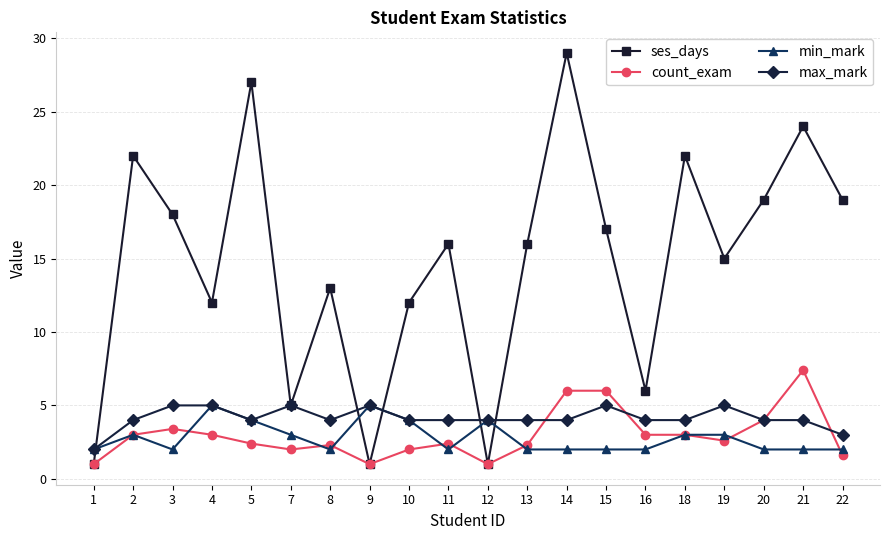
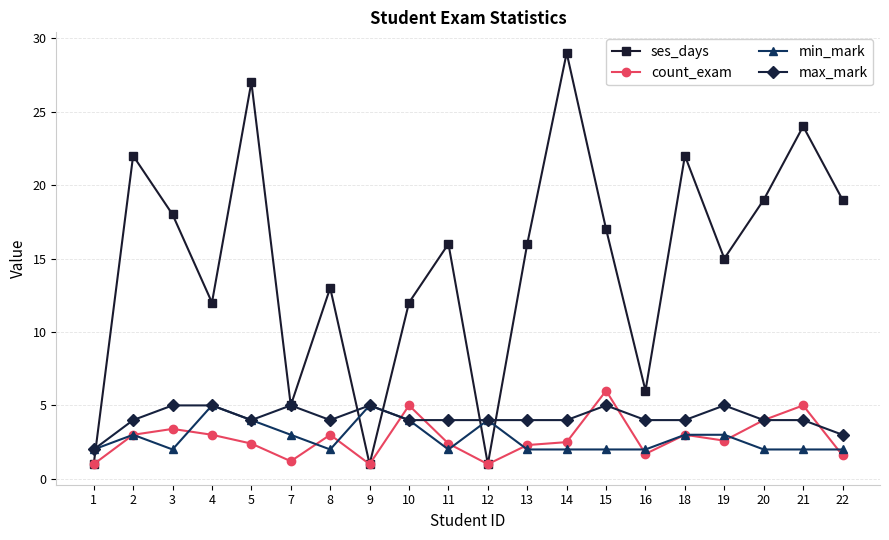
count_exam, 7: 2.0 -> 1.2
count_exam, 8: 2.3 -> 3.0
count_exam, 10: 2 -> 5
count_exam, 14: 6.0 -> 2.5
count_exam, 16: 3.0 -> 1.7
count_exam, 21: 7.4 -> 5.0
